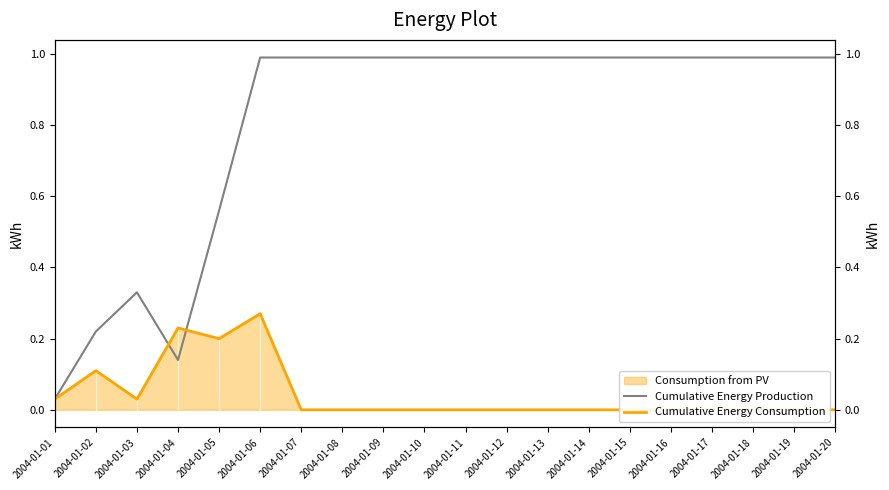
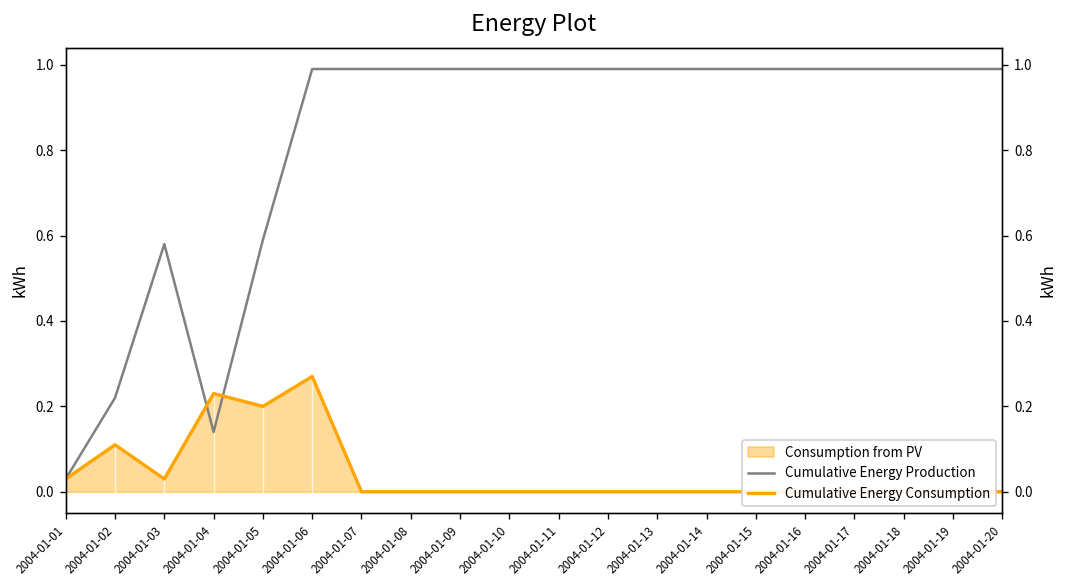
Cumulative Energy Production, 2004-01-03: 0.33 -> 0.58
Cumulative Energy Production, 2004-01-05: 0.56 -> 0.59
